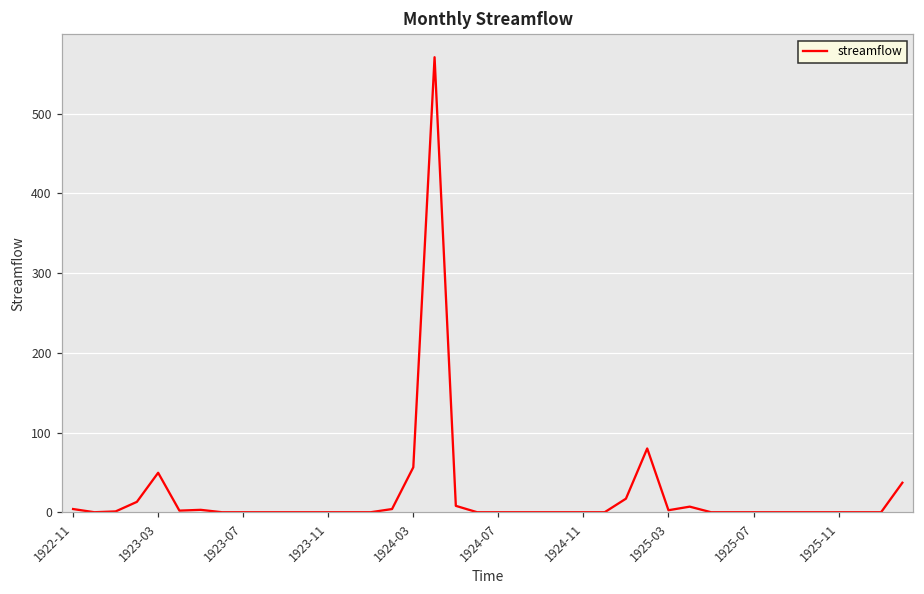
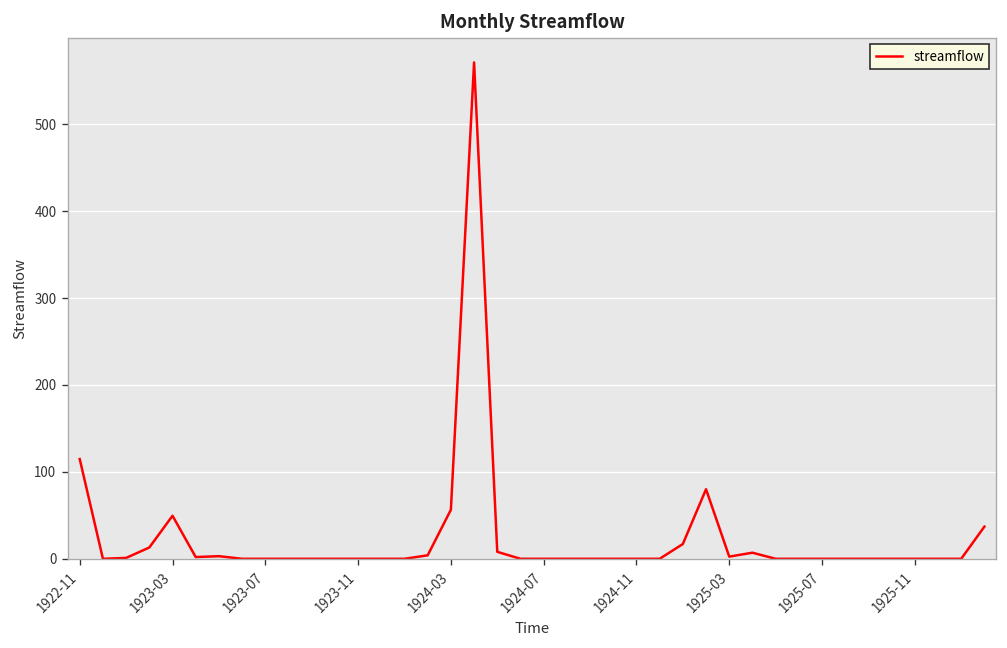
1922-11: 0 -> 110
